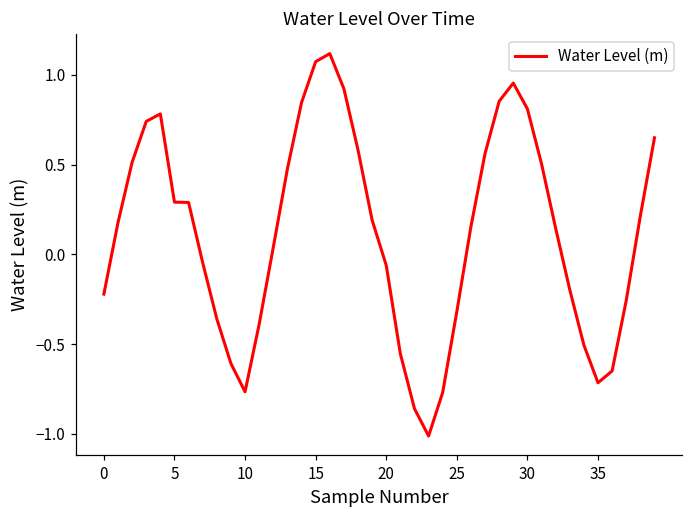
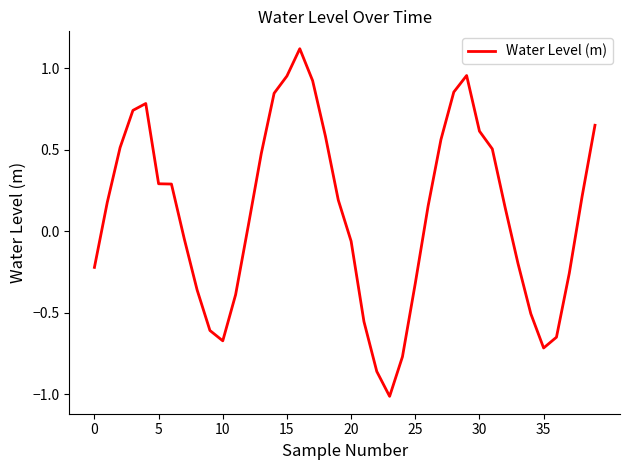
10: -0.77 -> -0.67
15: 1.07 -> 0.95
30: 0.81 -> 0.61
